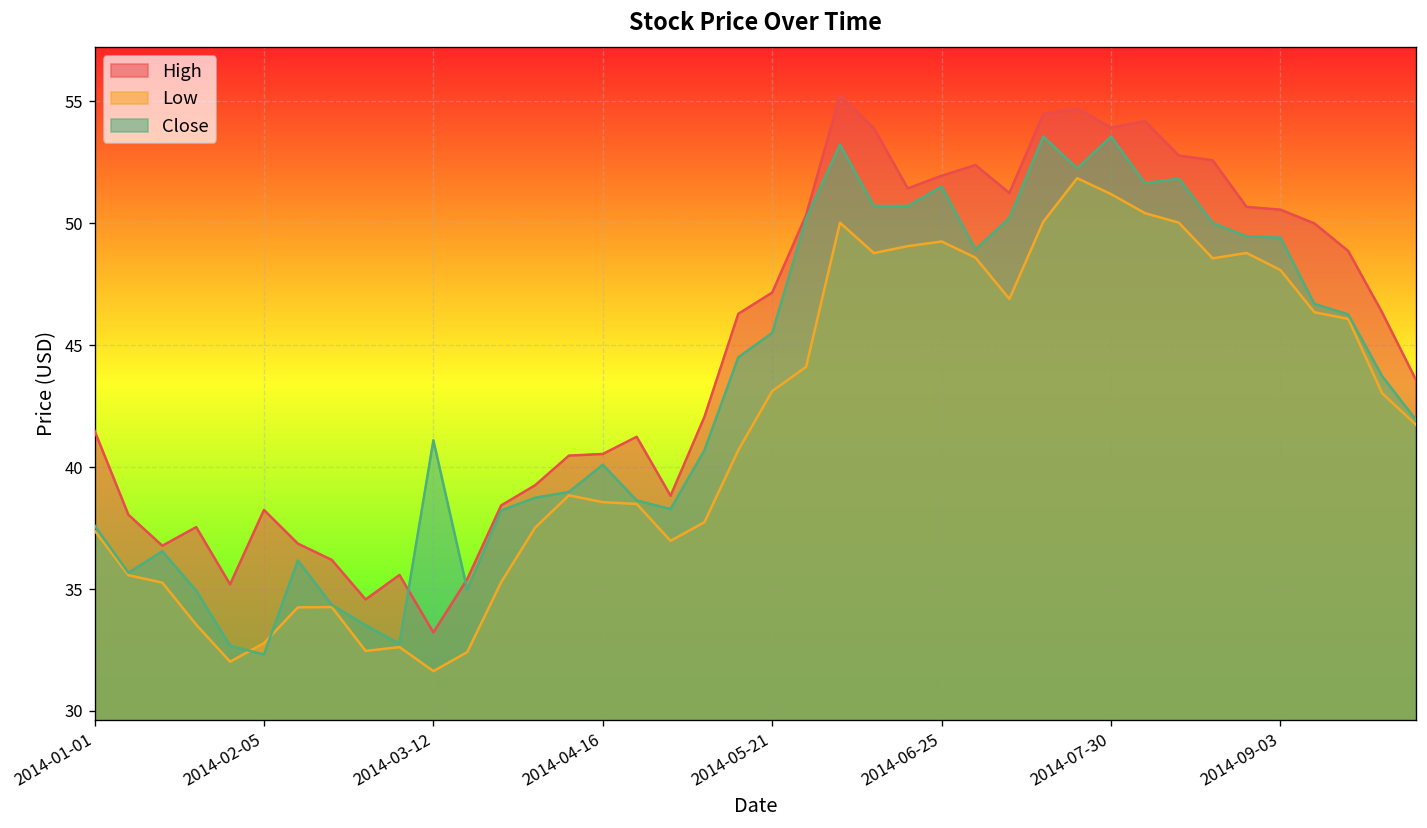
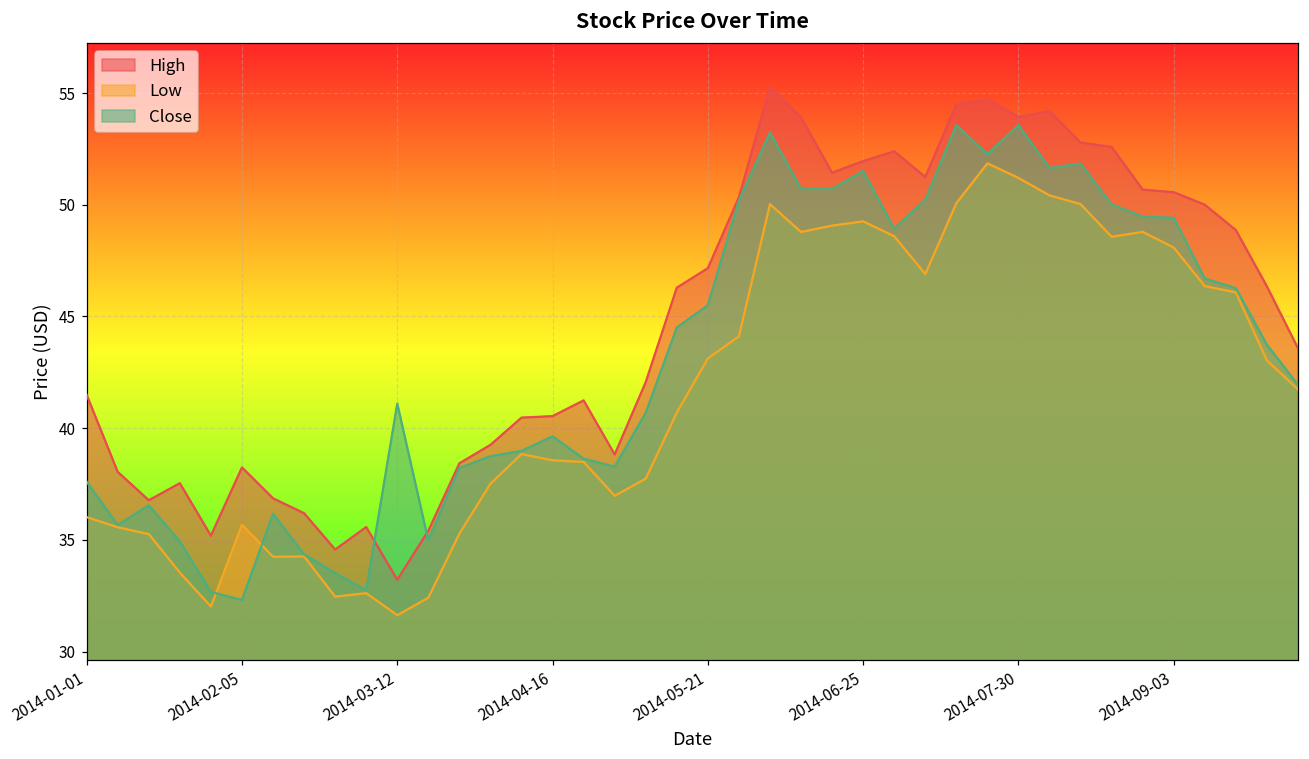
Low, 2014-01-01: 37.4 -> 36.0
Low, 2014-02-05: 32.8 -> 35.7
Close, 2014-04-16: 40.1 -> 39.6
